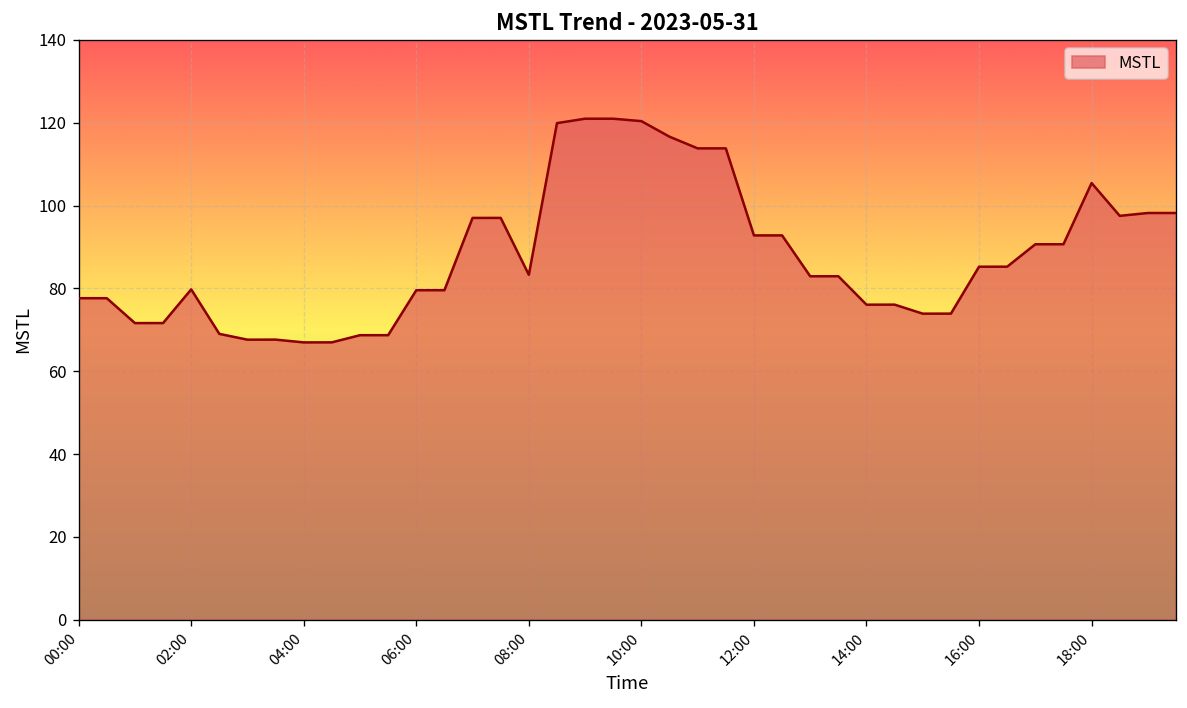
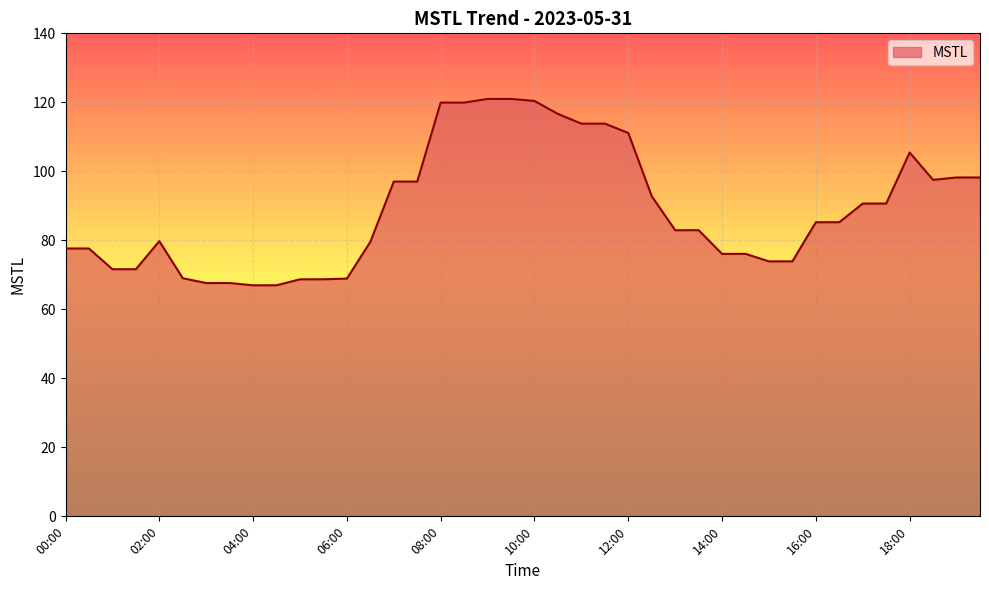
06:00: 80 -> 69
08:00: 83 -> 120
12:00: 93 -> 111
